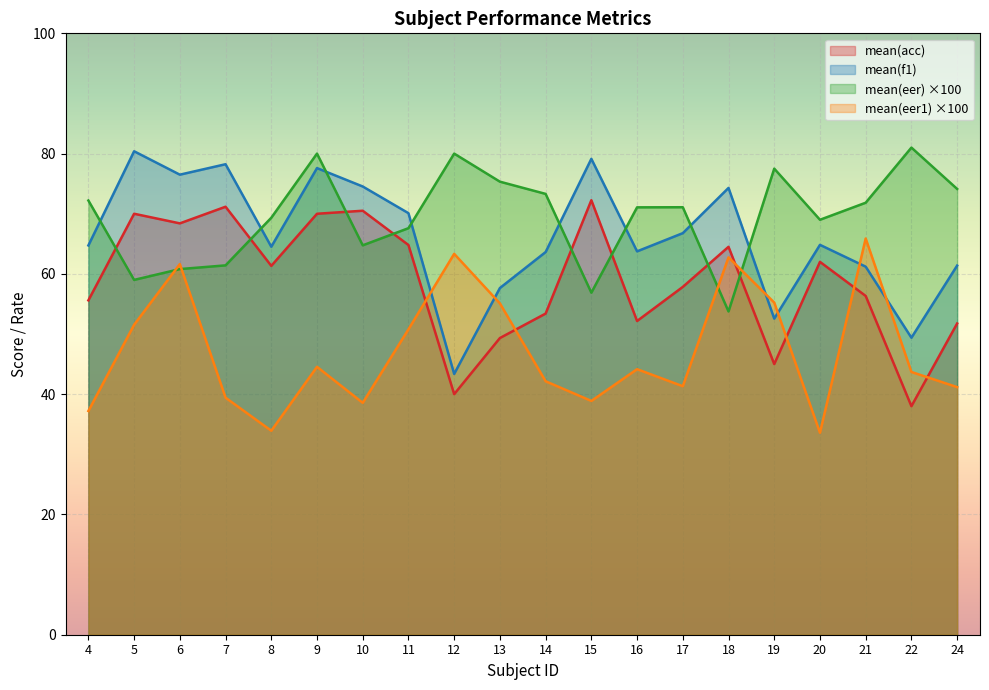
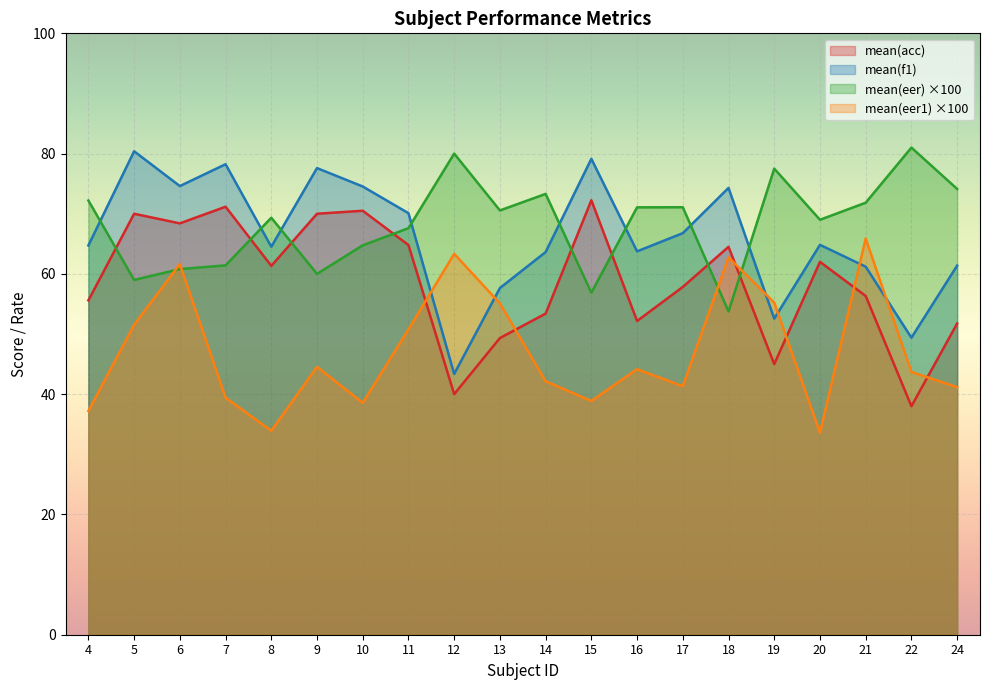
mean(f1), 6: 76 -> 75
mean(eer) ×100, 9: 80 -> 60
mean(eer) ×100, 13: 75 -> 71
